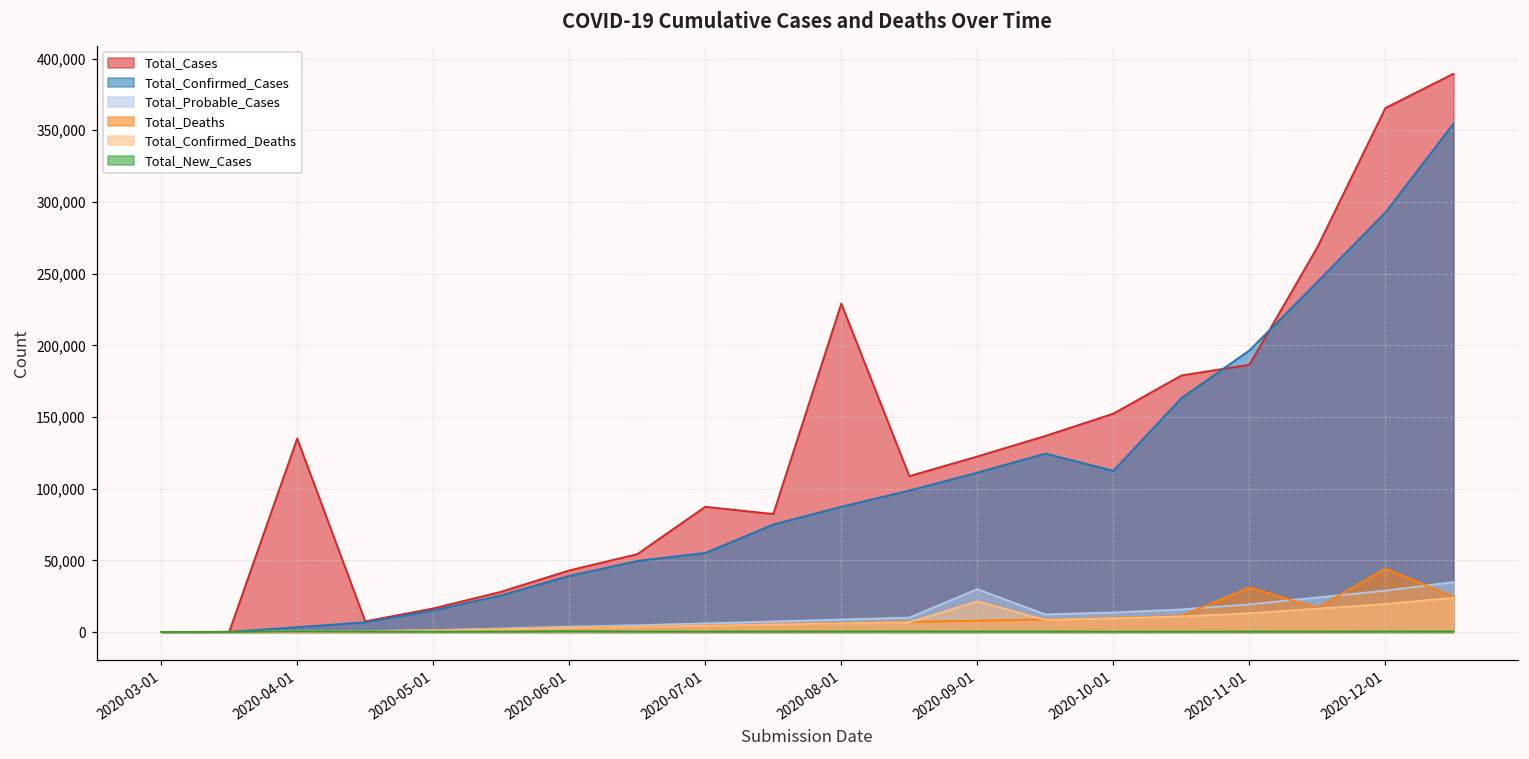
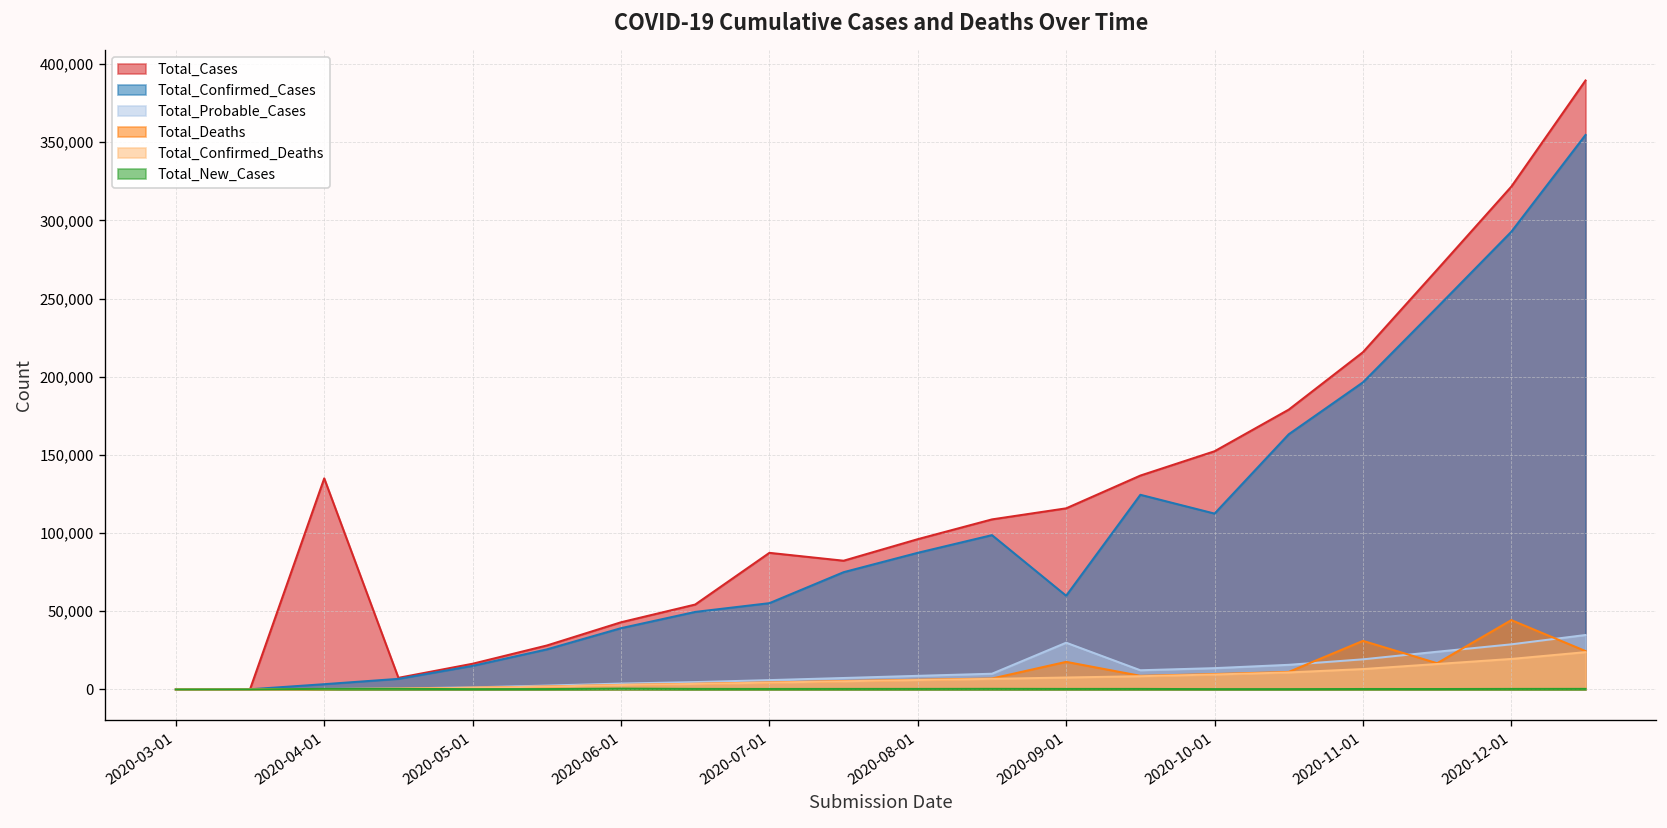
Total_Cases, 2020-08-01: 229,000 -> 96,000
Total_Cases, 2020-09-01: 122,000 -> 116,000
Total_Confirmed_Cases, 2020-09-01: 111,000 -> 60,000
Total_Deaths, 2020-09-01: 8,000 -> 18,000
Total_Confirmed_Deaths, 2020-09-01: 21,000 -> 8,000
Total_Cases, 2020-11-01: 186,000 -> 216,000
Total_Cases, 2020-12-01: 366,000 -> 322,000
